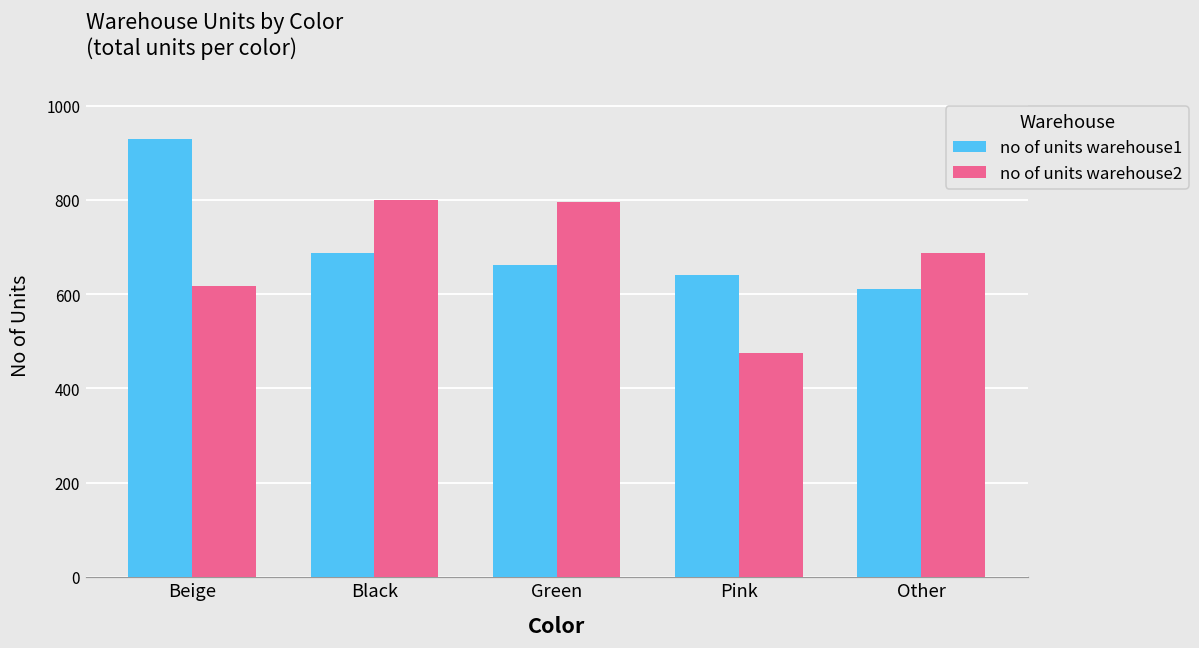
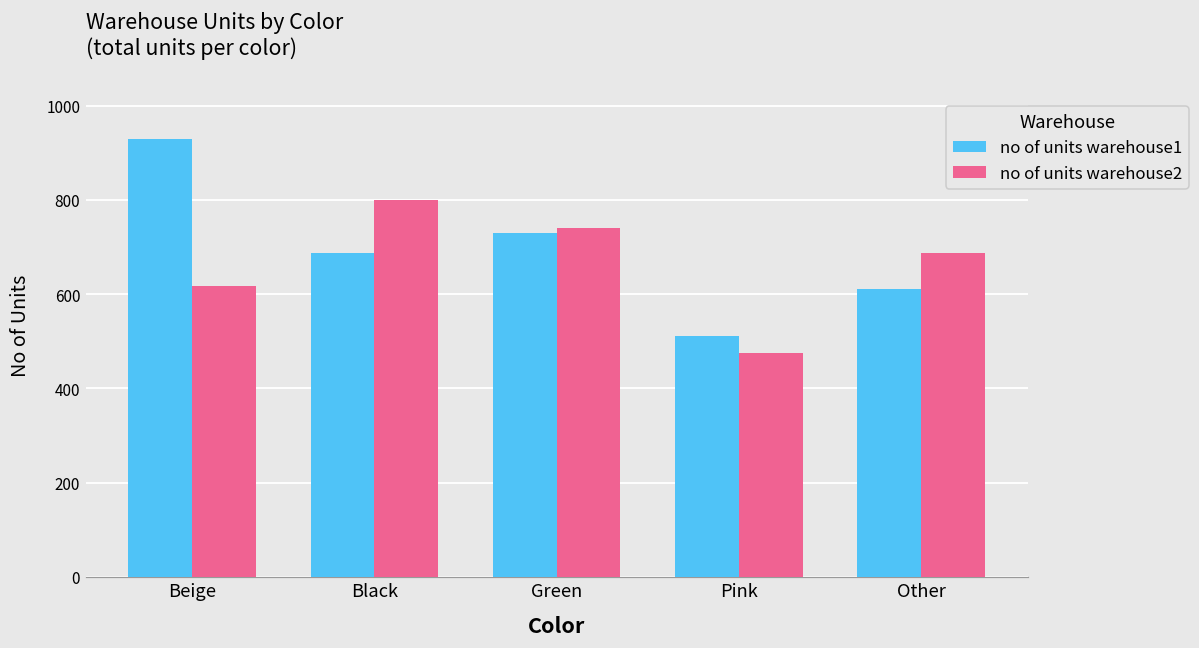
no of units warehouse1, Green: 660 -> 730
no of units warehouse2, Green: 800 -> 740
no of units warehouse1, Pink: 640 -> 510
